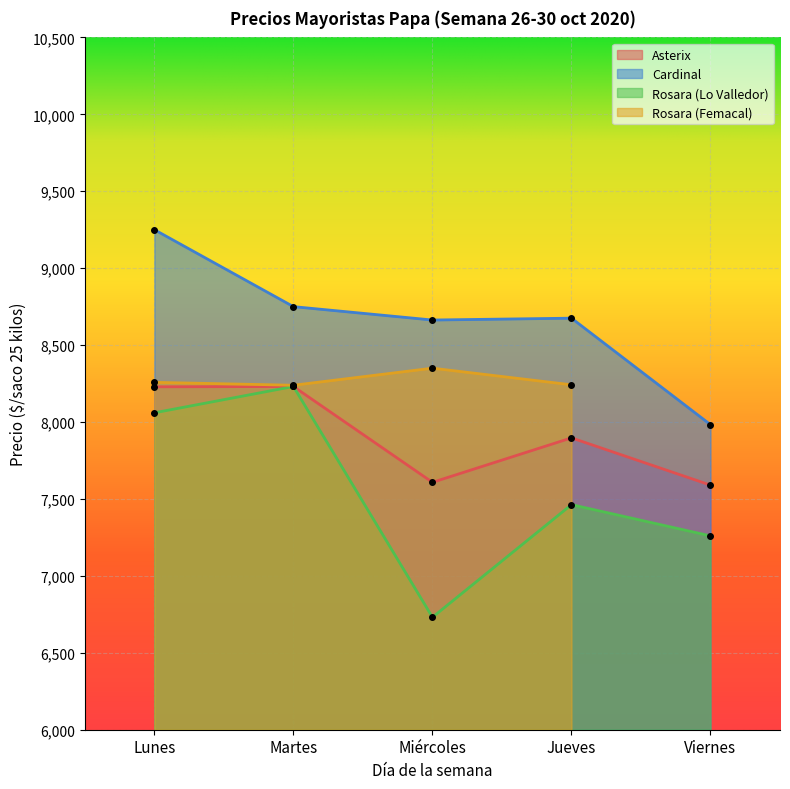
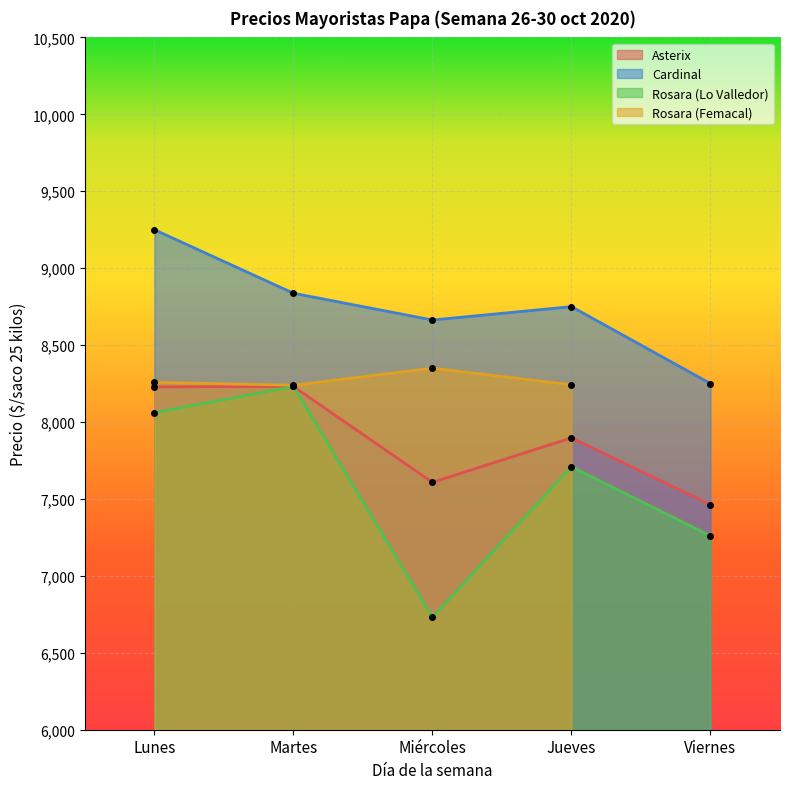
Cardinal, Martes: 8,750 -> 8,840
Cardinal, Jueves: 8,680 -> 8,750
Rosara (Lo Valledor), Jueves: 7,460 -> 7,710
Asterix, Viernes: 7,590 -> 7,460
Cardinal, Viernes: 7,980 -> 8,250
